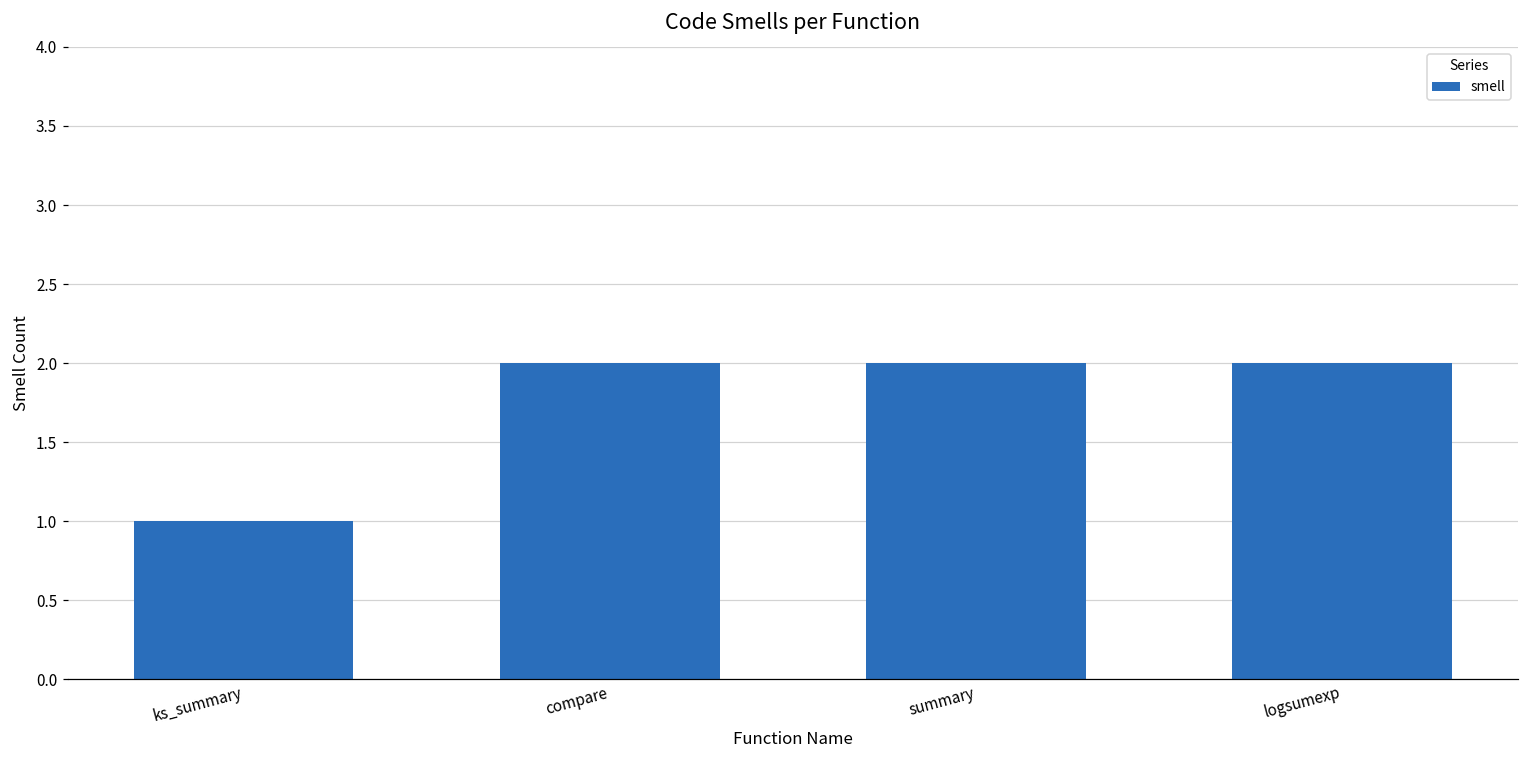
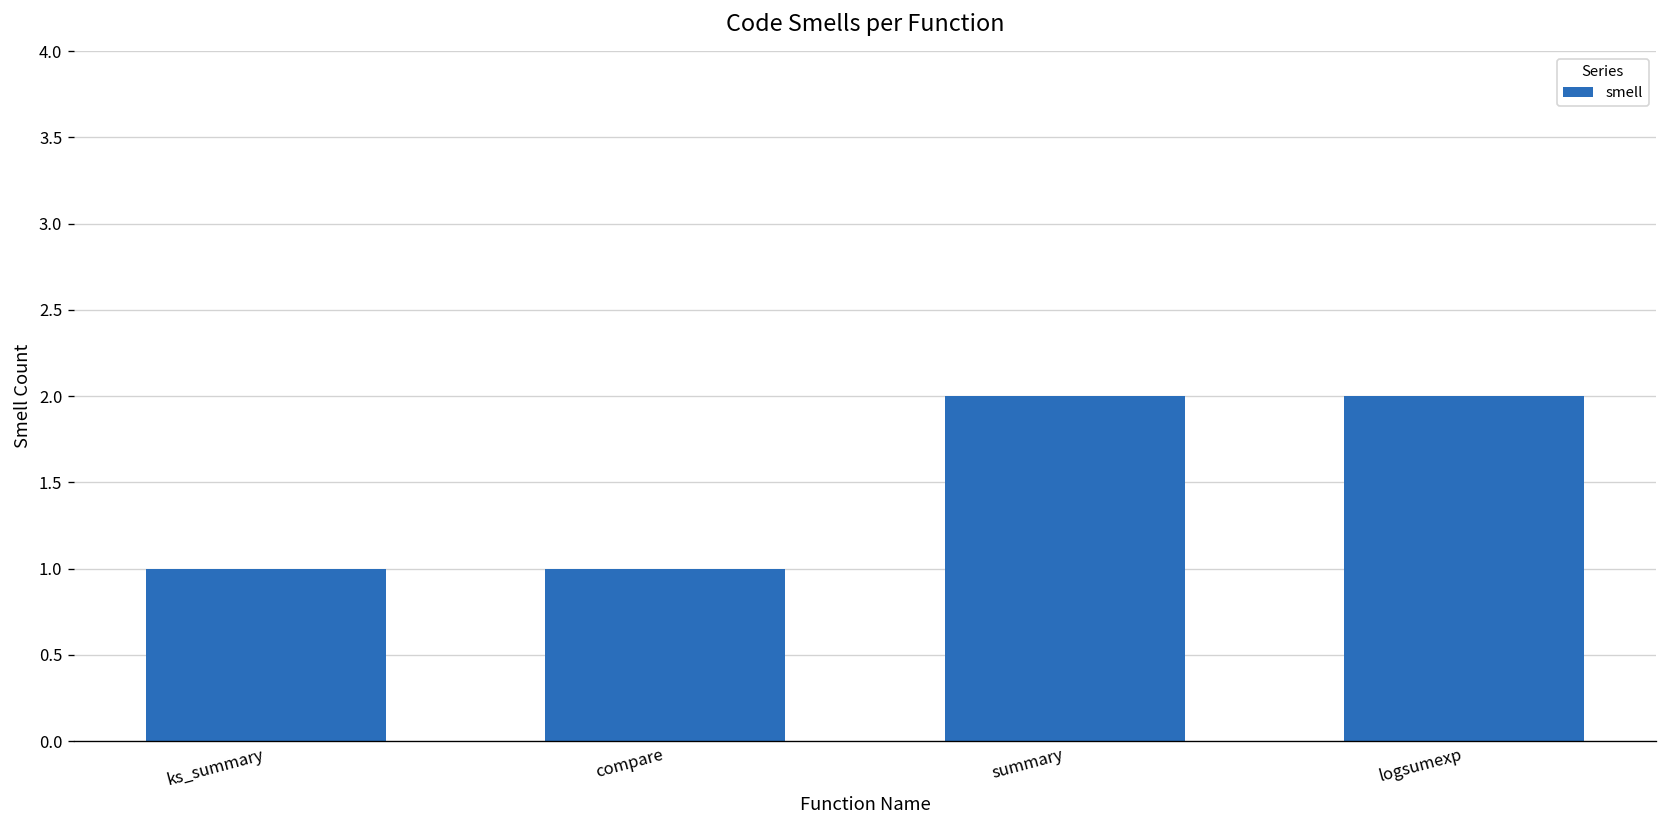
compare: 2 -> 1
